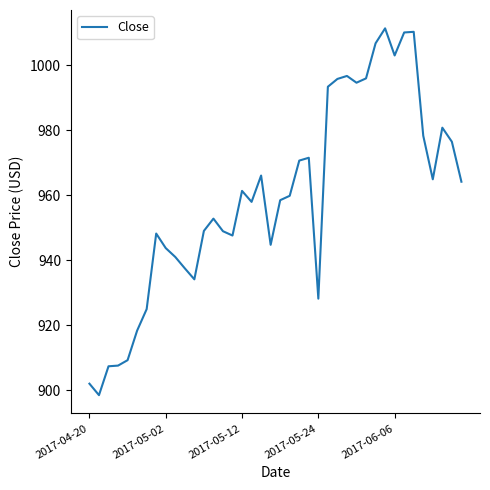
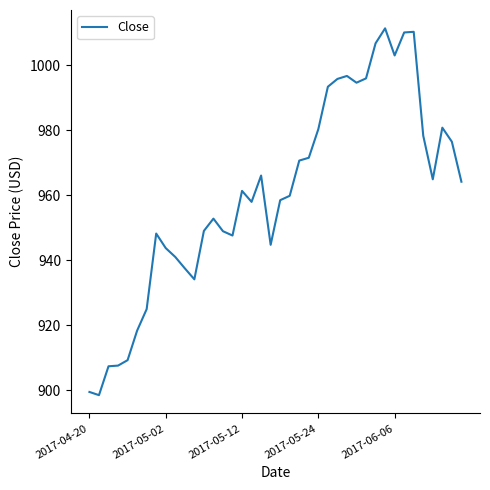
2017-04-20: 902 -> 900
2017-05-24: 928 -> 980
